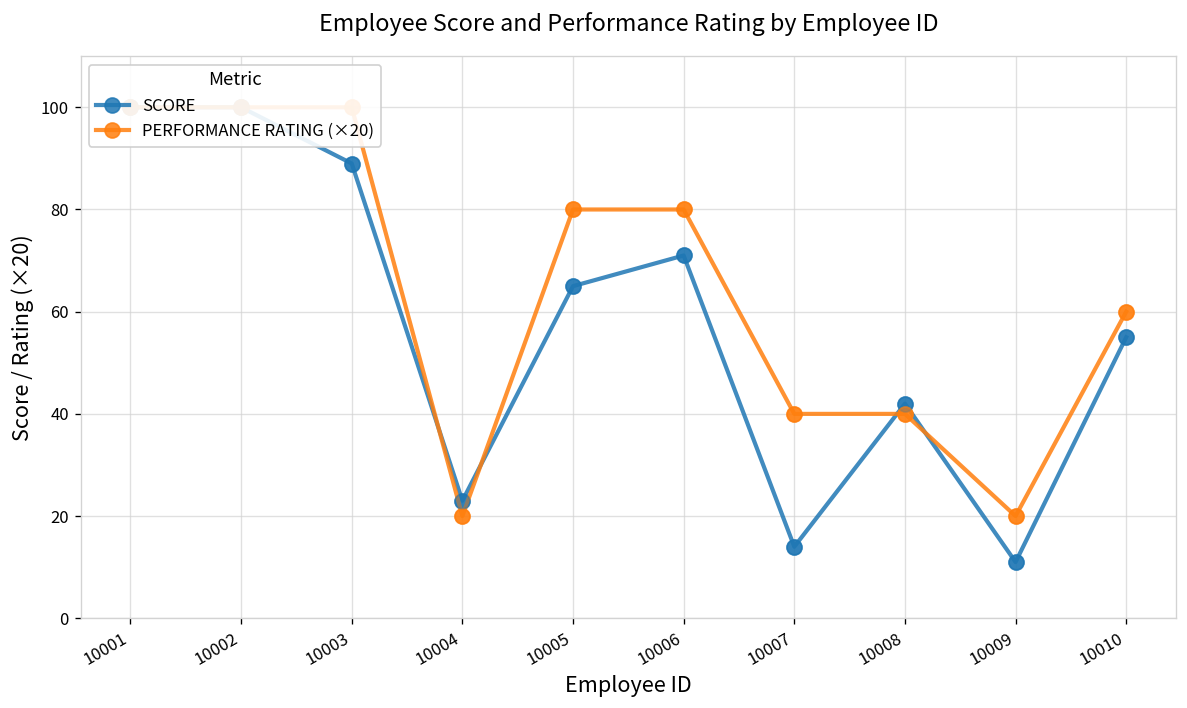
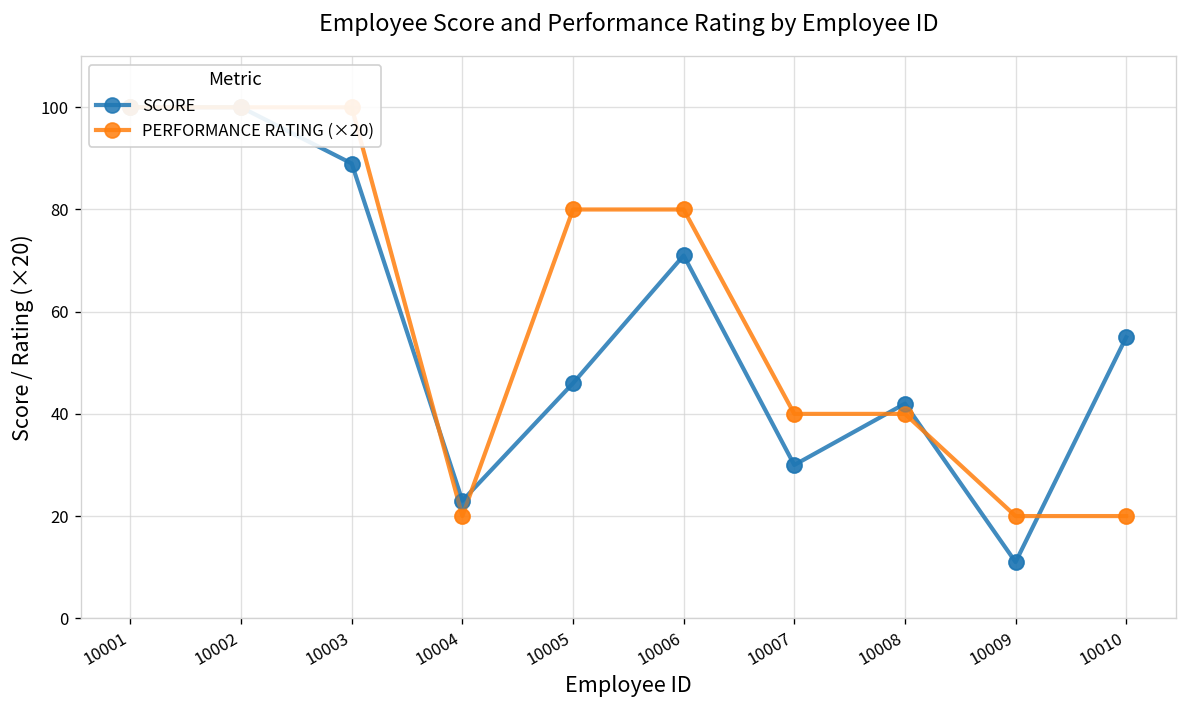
SCORE, 10005: 65 -> 46
SCORE, 10007: 14 -> 30
PERFORMANCE RATING (×20), 10010: 60 -> 20
